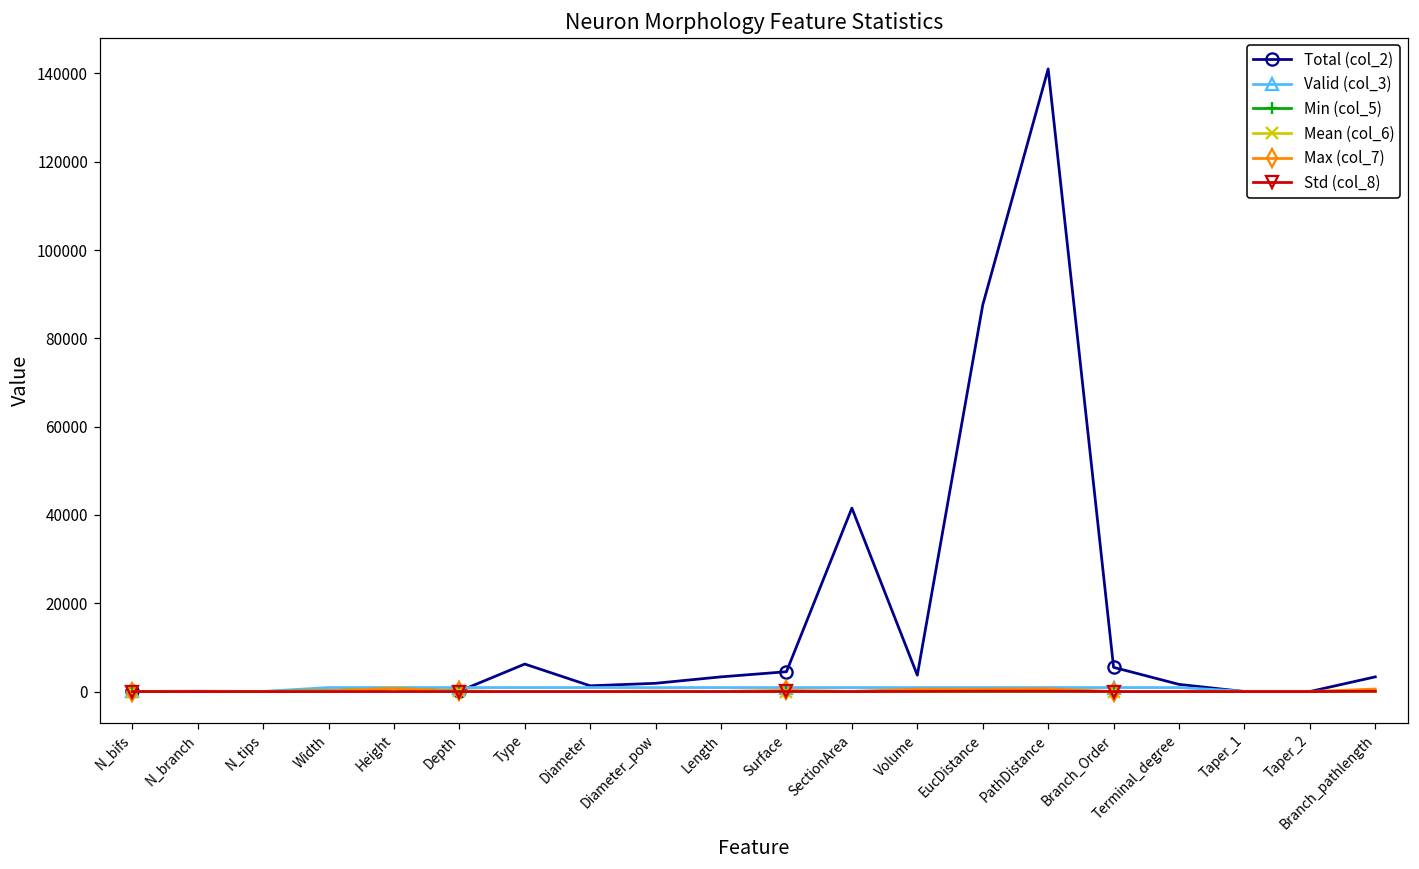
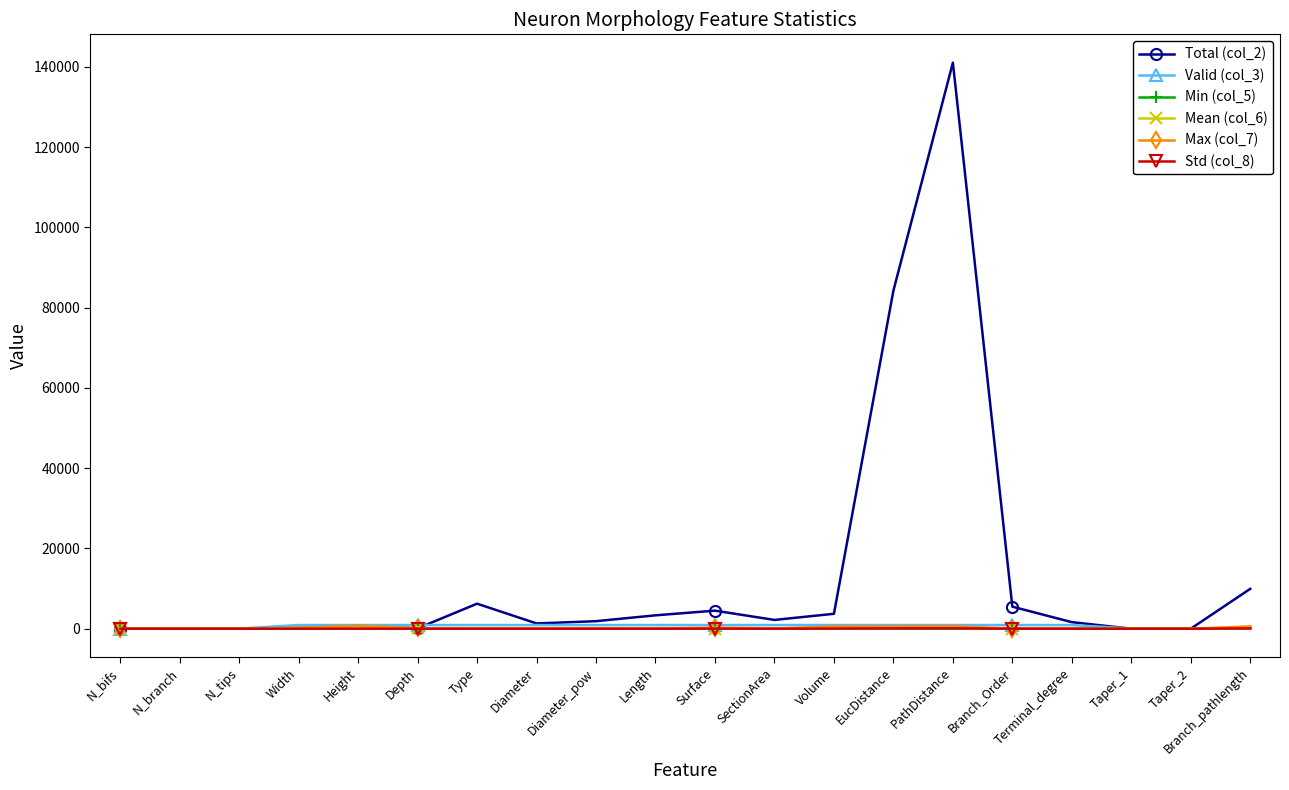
Total (col_2), SectionArea: 42000 -> 2000
Total (col_2), EucDistance: 88000 -> 84000
Total (col_2), Branch_pathlength: 3000 -> 10000
